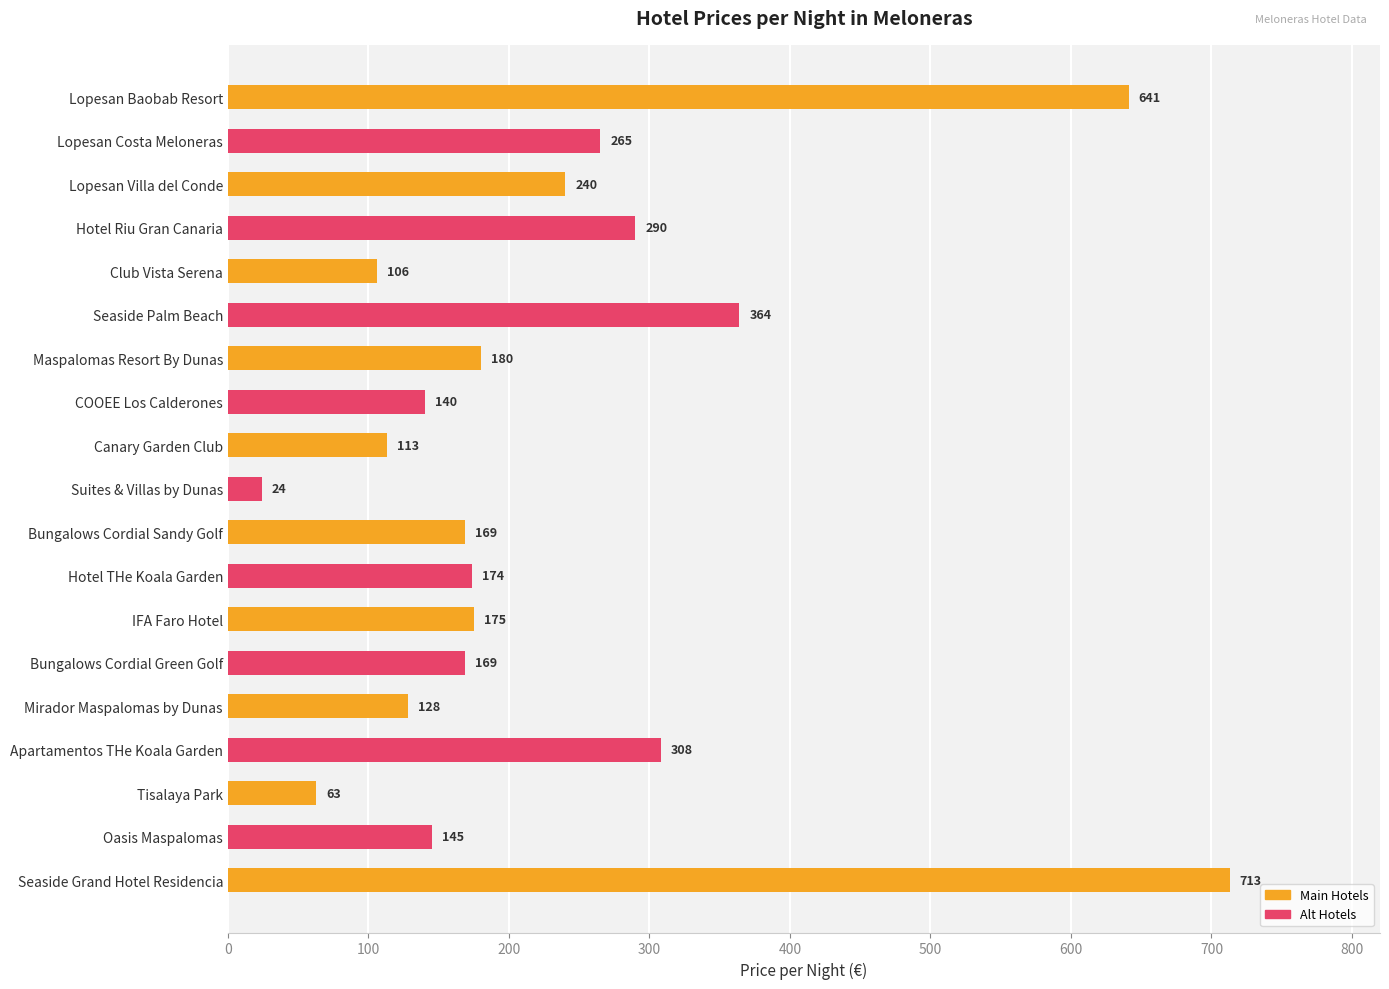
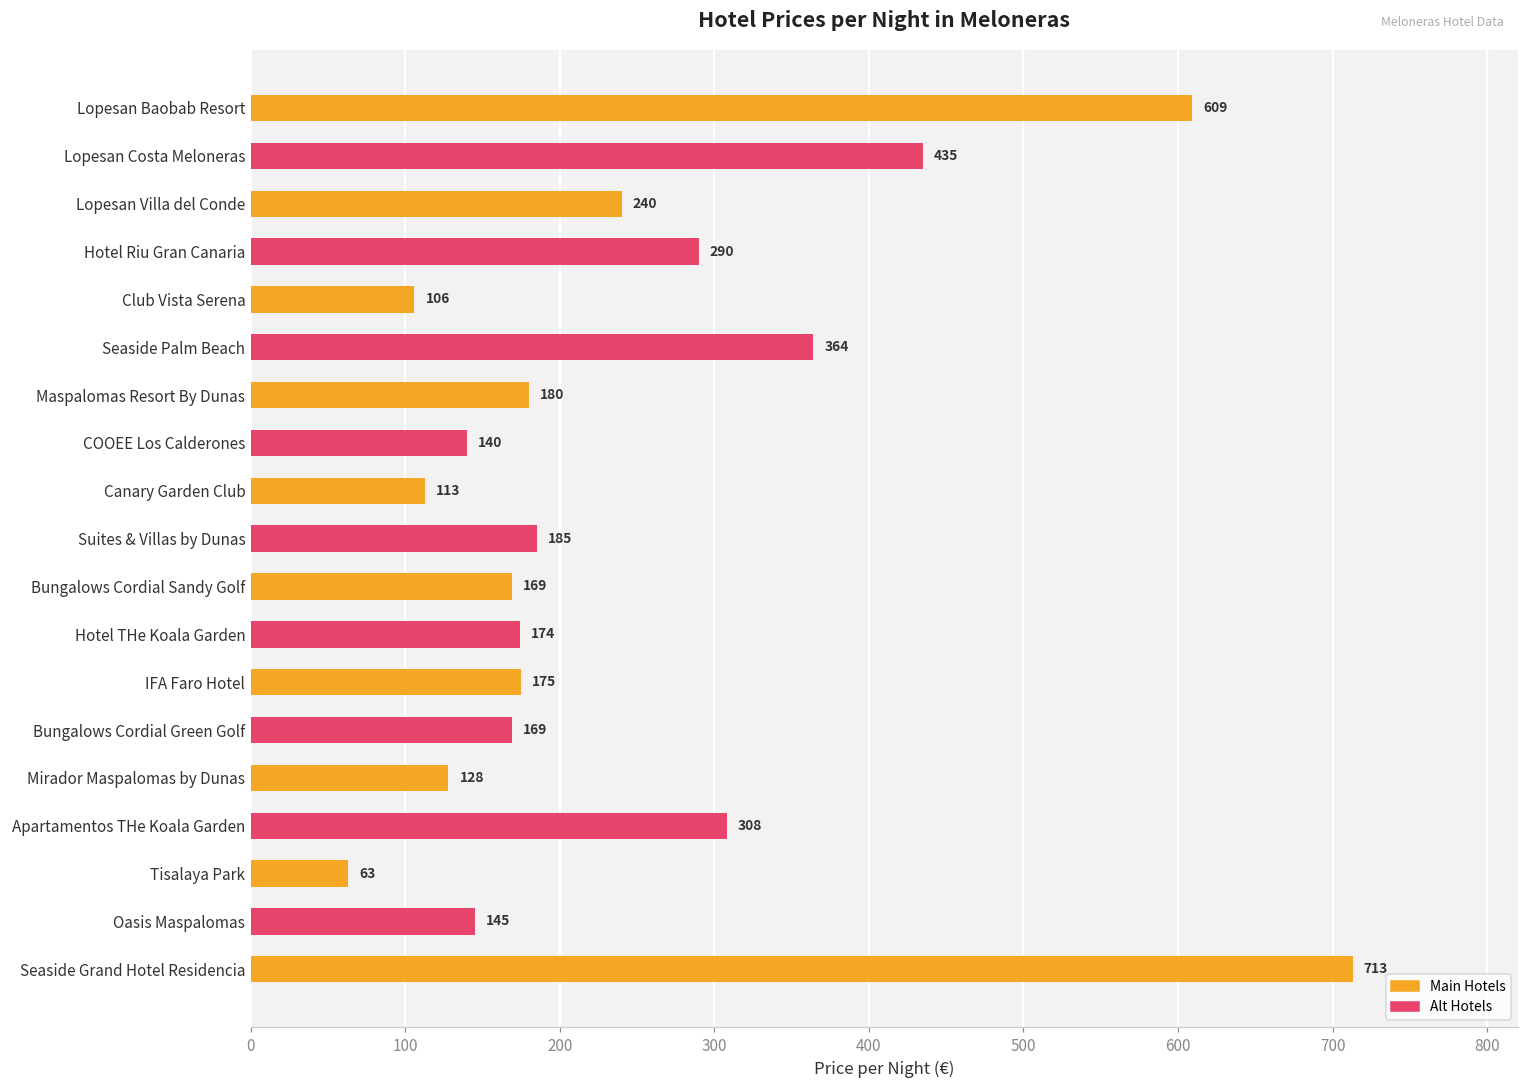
Lopesan Baobab Resort: 641 -> 609
Lopesan Costa Meloneras: 265 -> 435
Suites & Villas by Dunas: 24 -> 185
